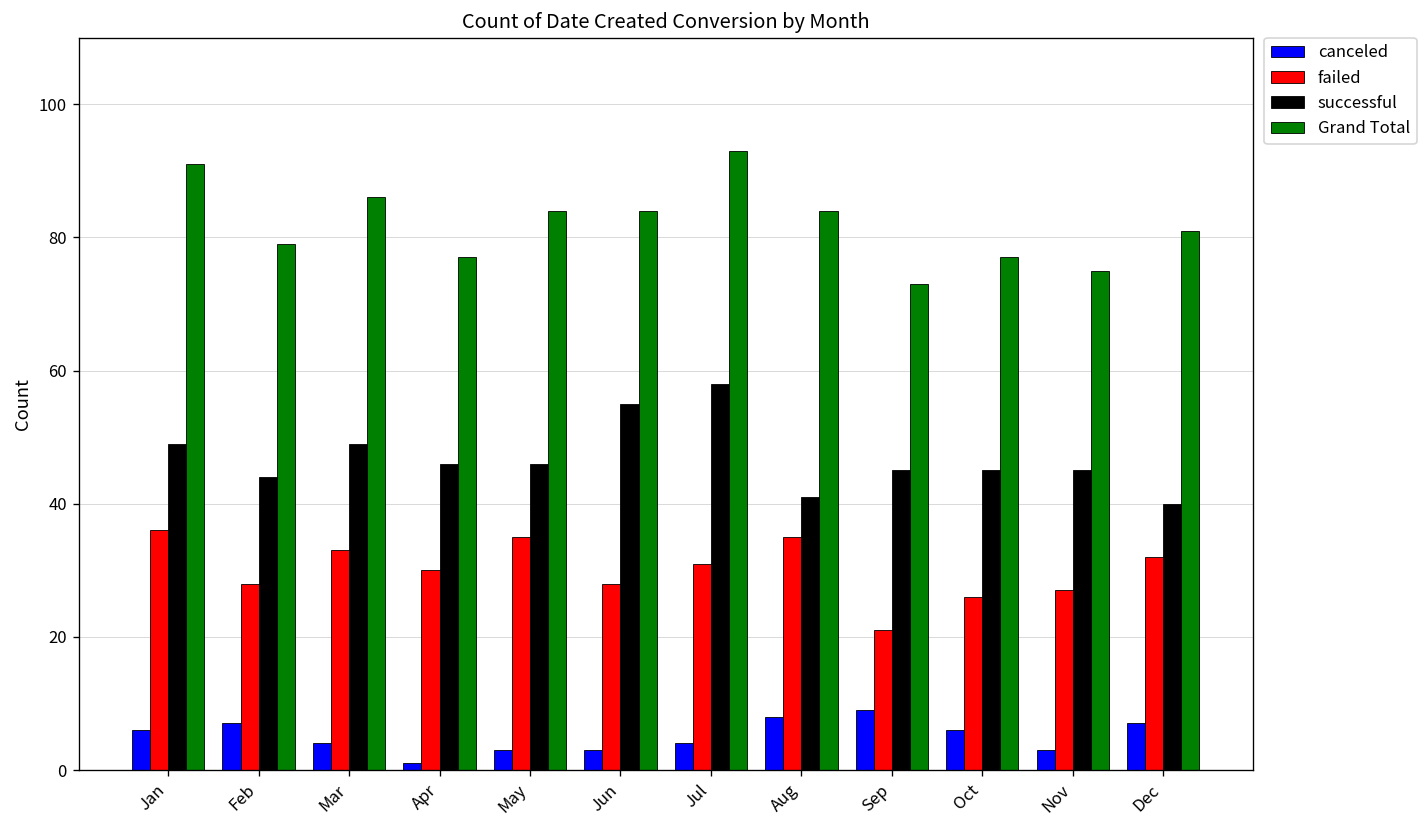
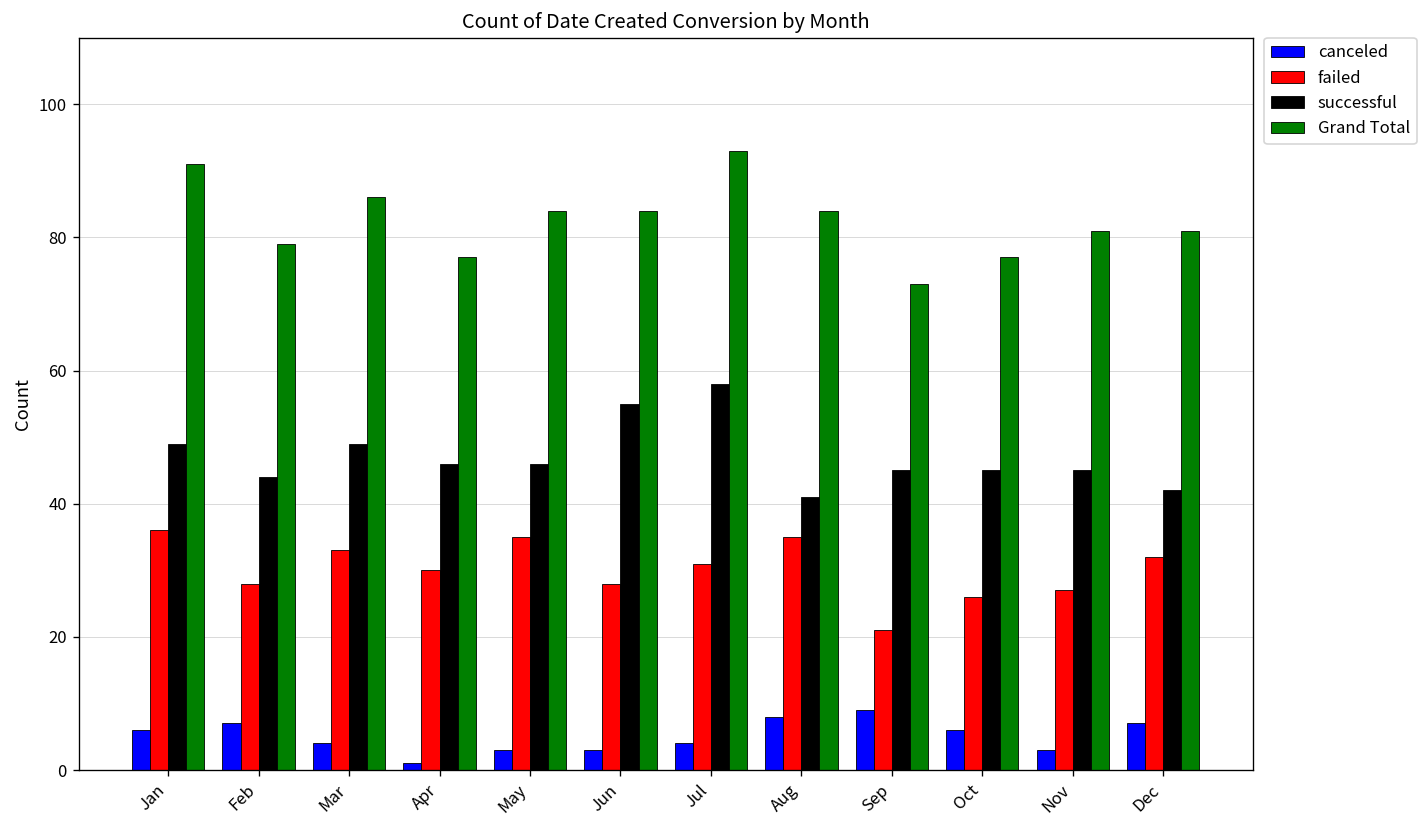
Grand Total, Nov: 75 -> 81
successful, Dec: 40 -> 42
